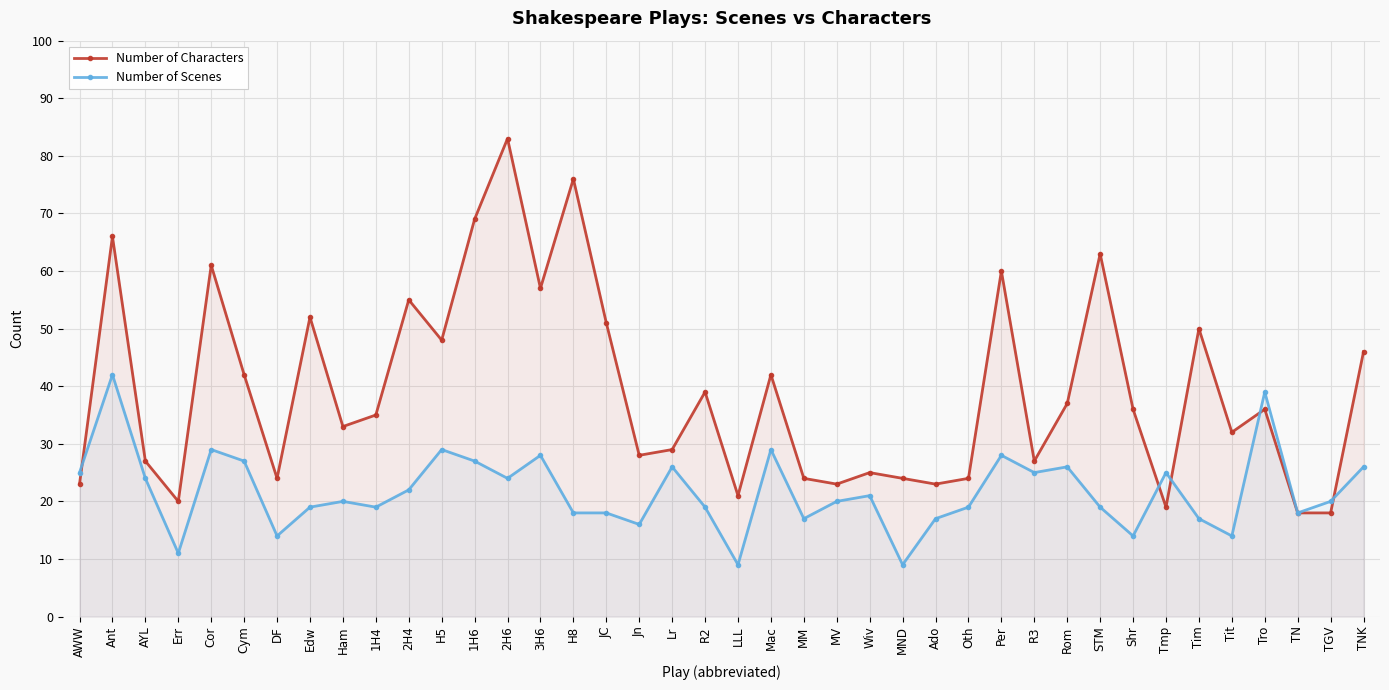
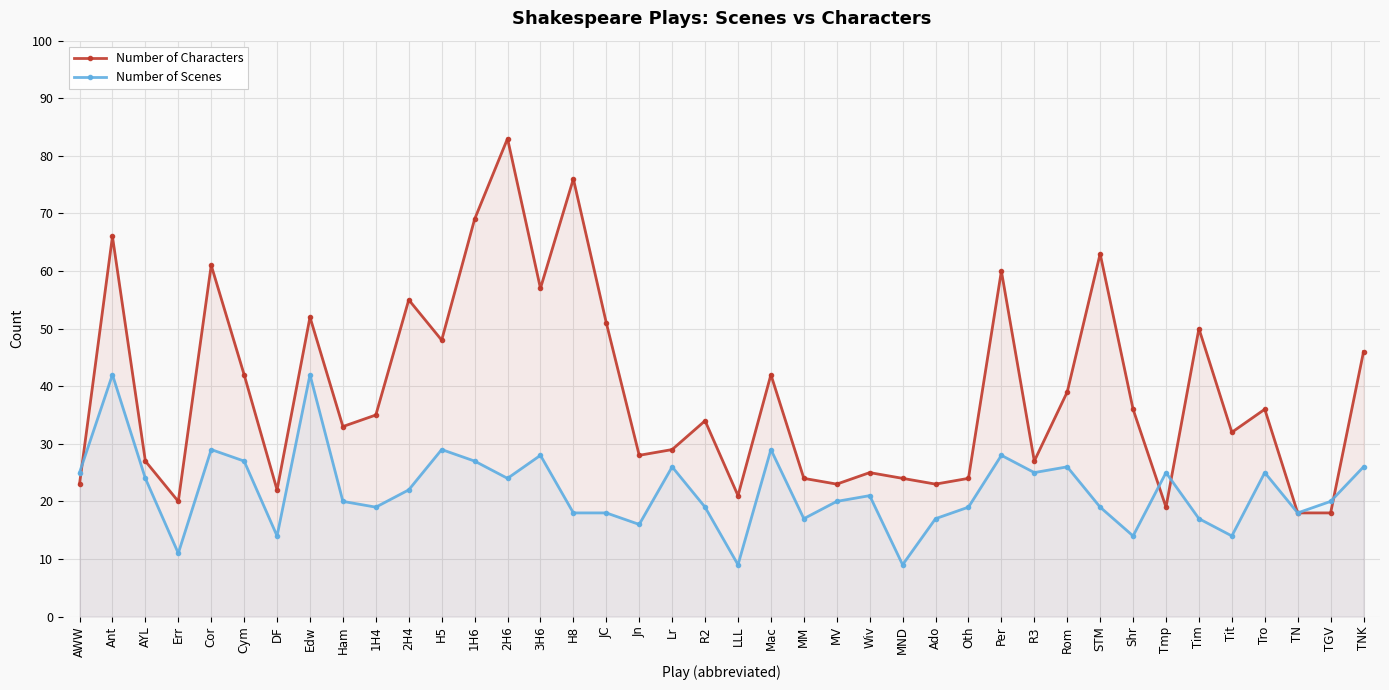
Number of Characters, DF: 24 -> 22
Number of Scenes, Edw: 19 -> 42
Number of Characters, R2: 39 -> 34
Number of Characters, Rom: 37 -> 39
Number of Scenes, Tro: 39 -> 25
